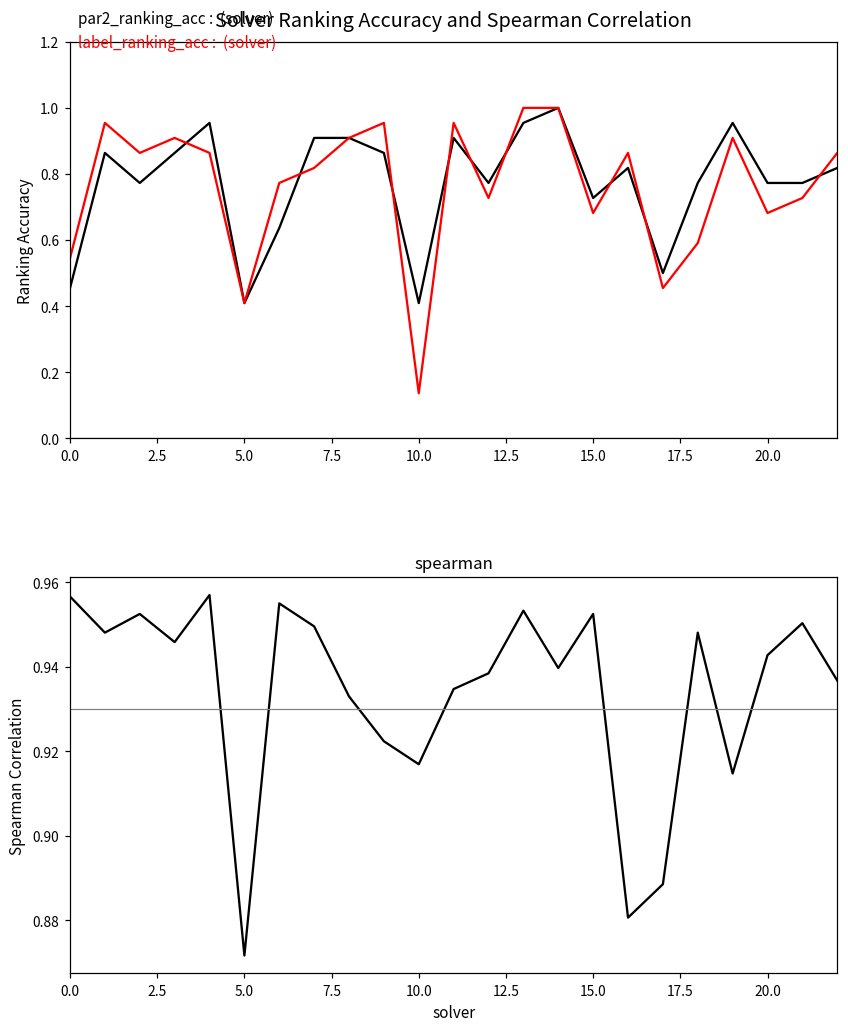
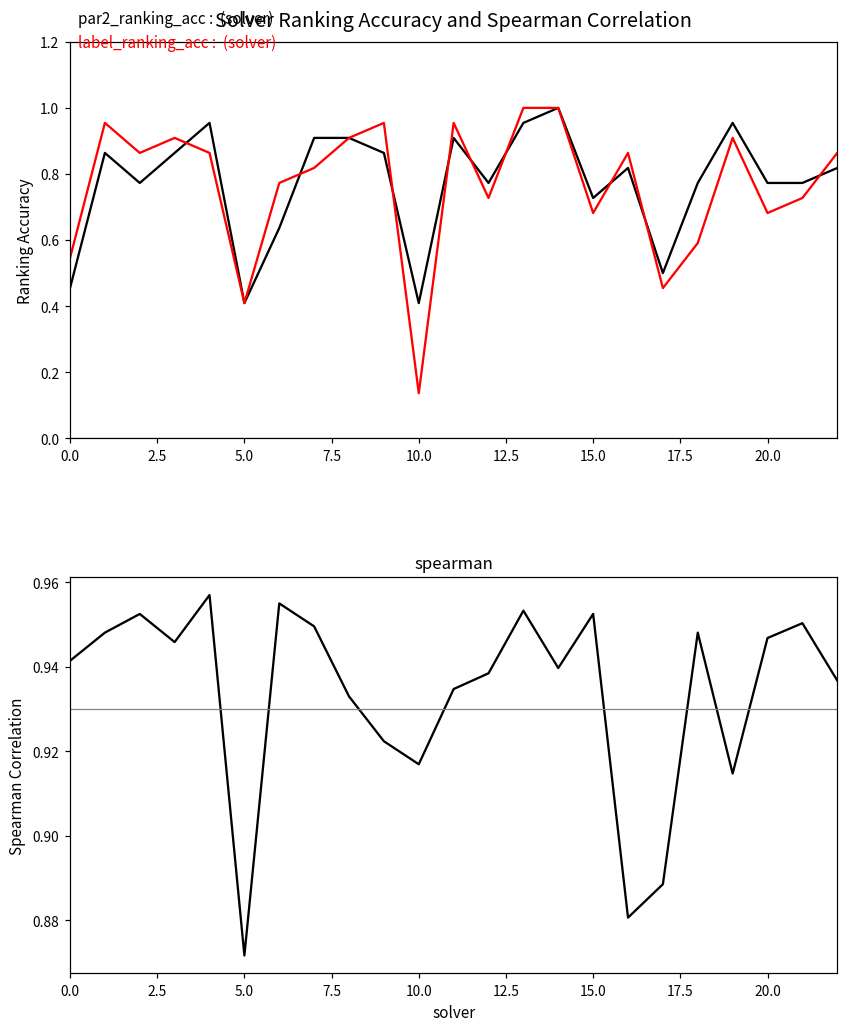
spearman, 0.0: 0.957 -> 0.941
spearman, 20.0: 0.943 -> 0.947
